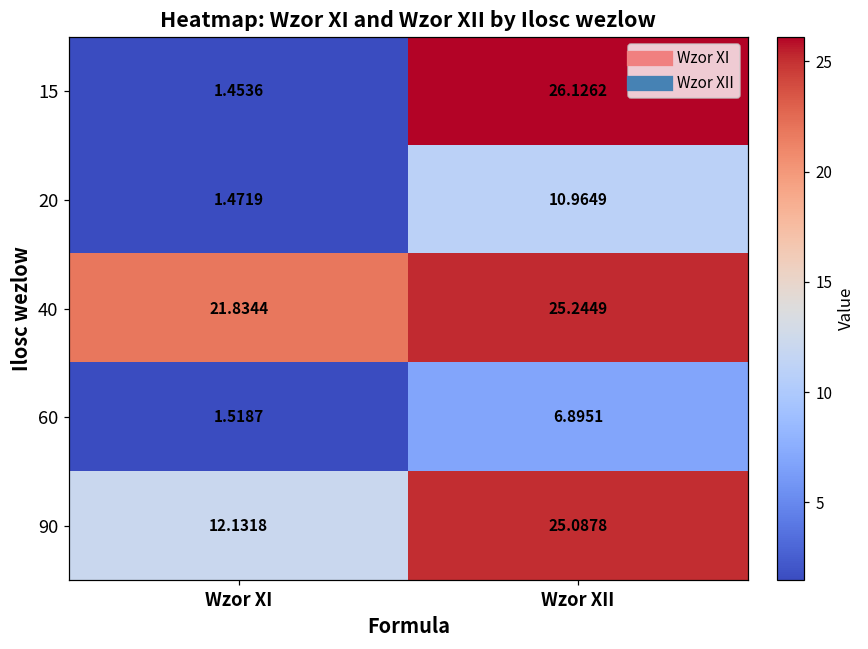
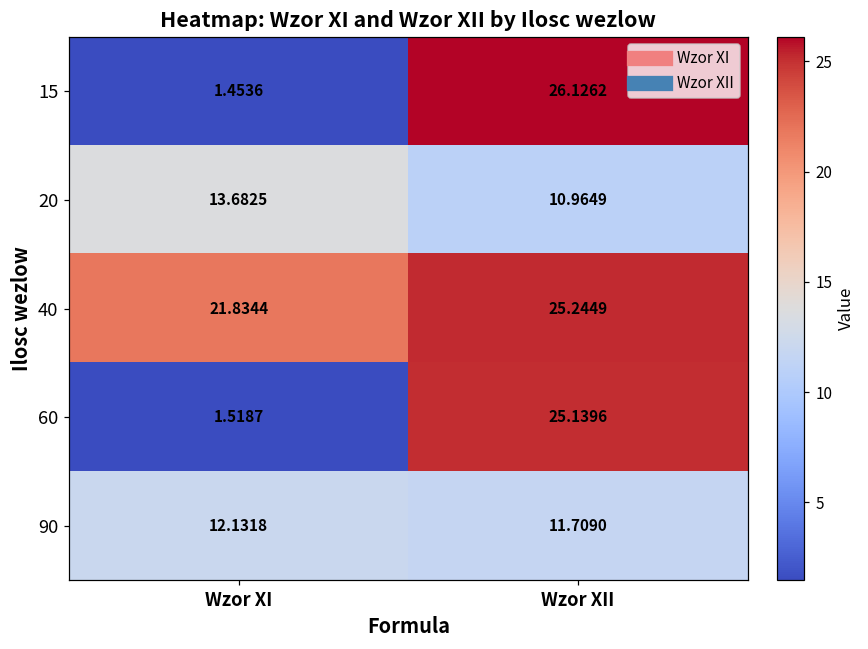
20, Wzor XI: 1.4719 -> 13.6825
60, Wzor XII: 6.8951 -> 25.1396
90, Wzor XII: 25.0878 -> 11.7090
